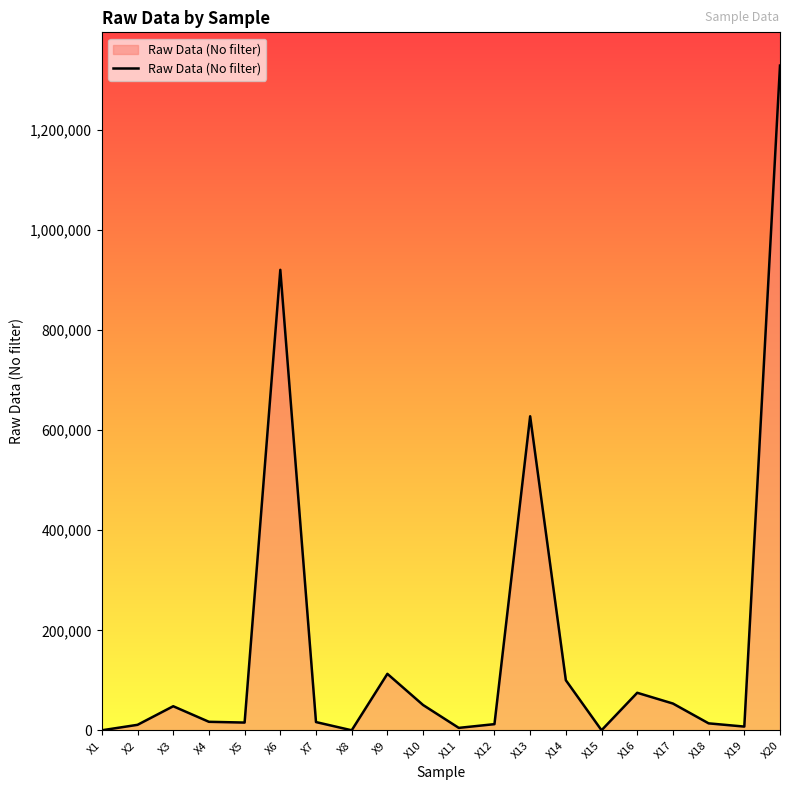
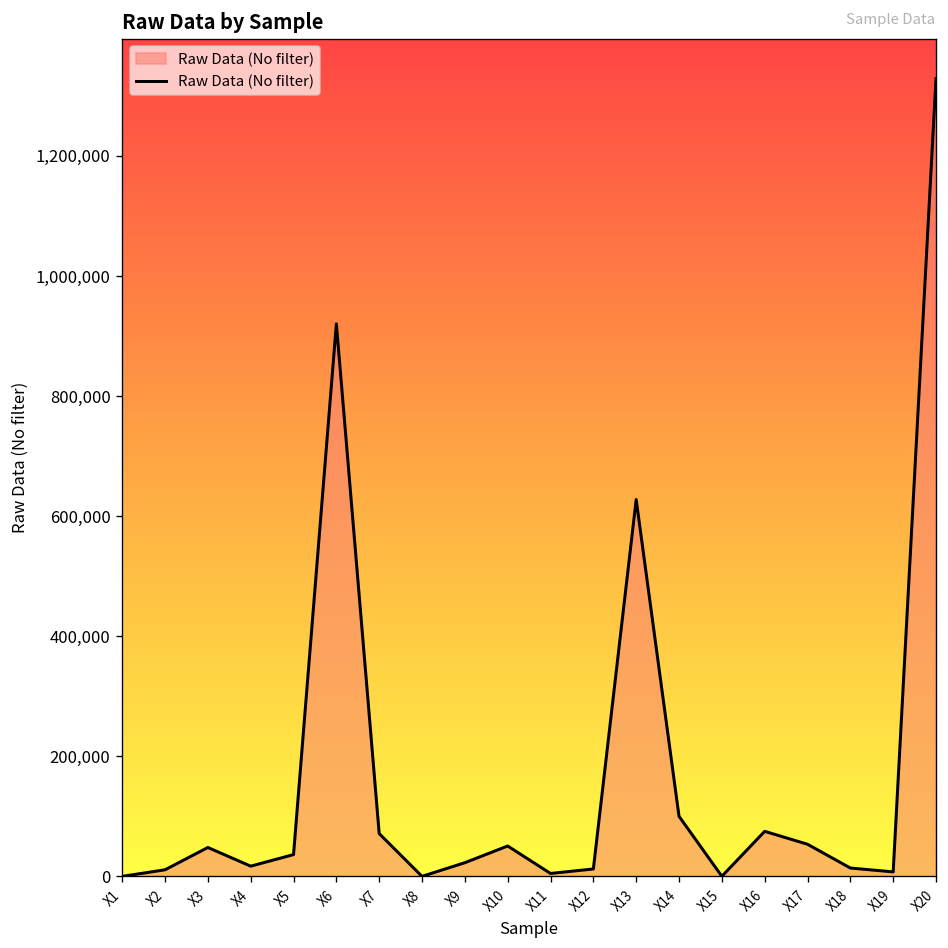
X5: 20,000 -> 40,000
X7: 20,000 -> 70,000
X9: 110,000 -> 20,000
